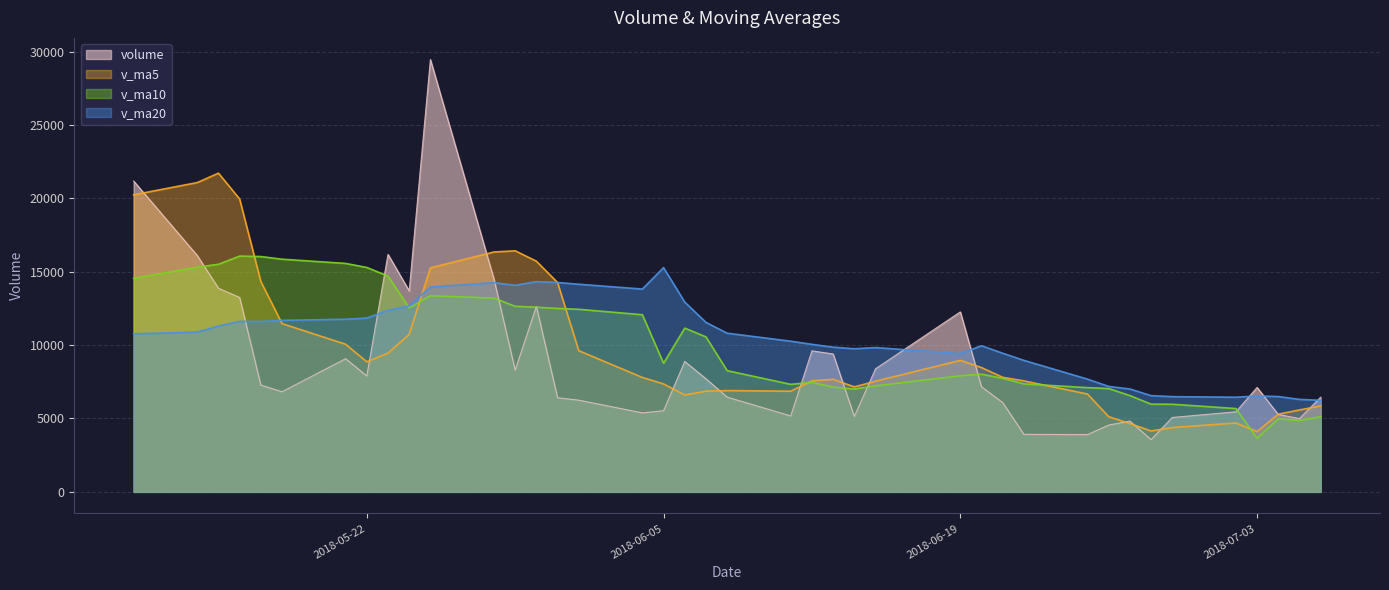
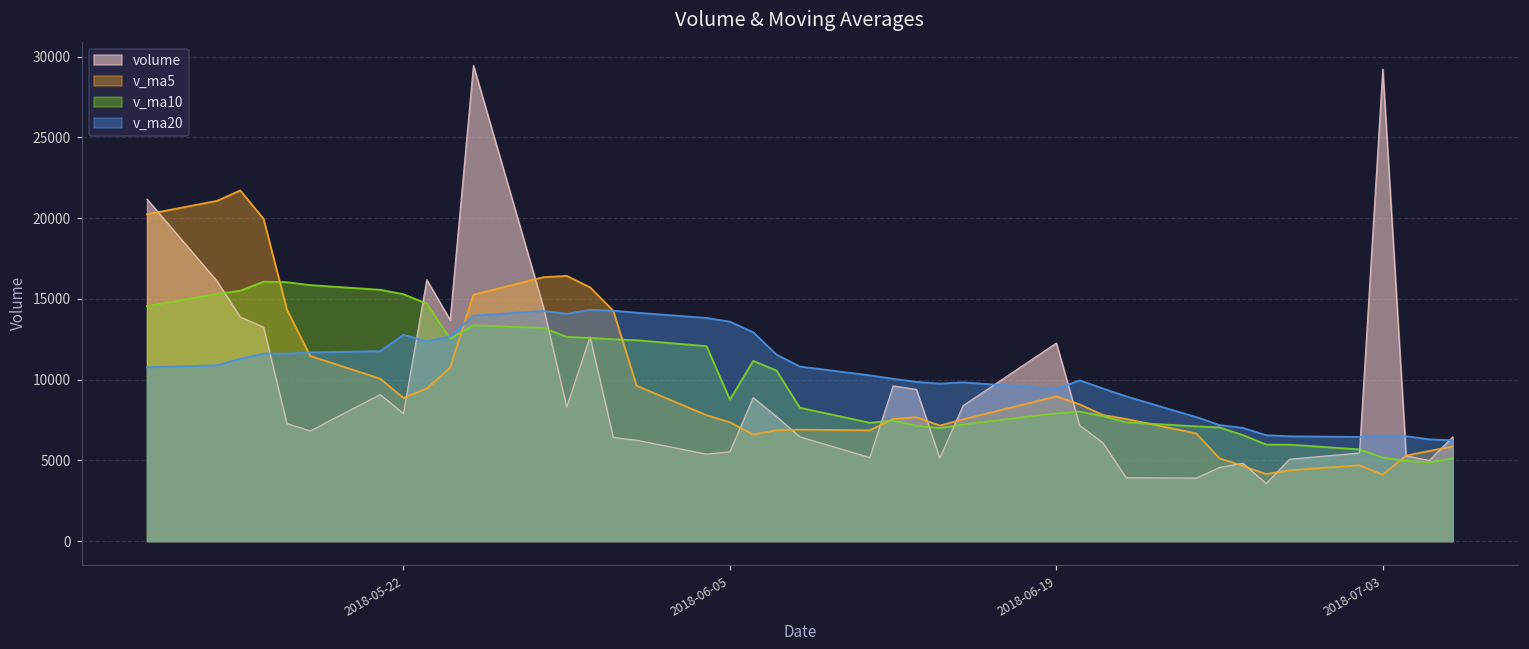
v_ma20, 2018-05-22: 11800 -> 12800
v_ma20, 2018-06-05: 15300 -> 13600
volume, 2018-07-03: 7100 -> 29200
v_ma10, 2018-07-03: 3600 -> 5200
